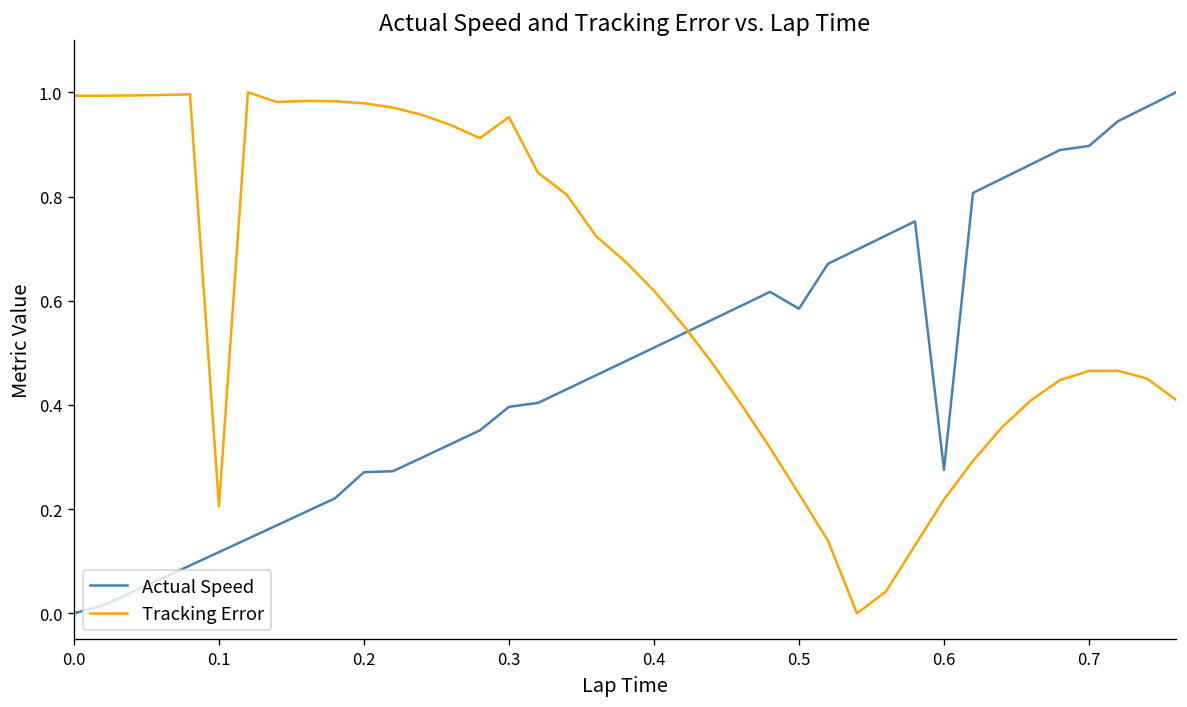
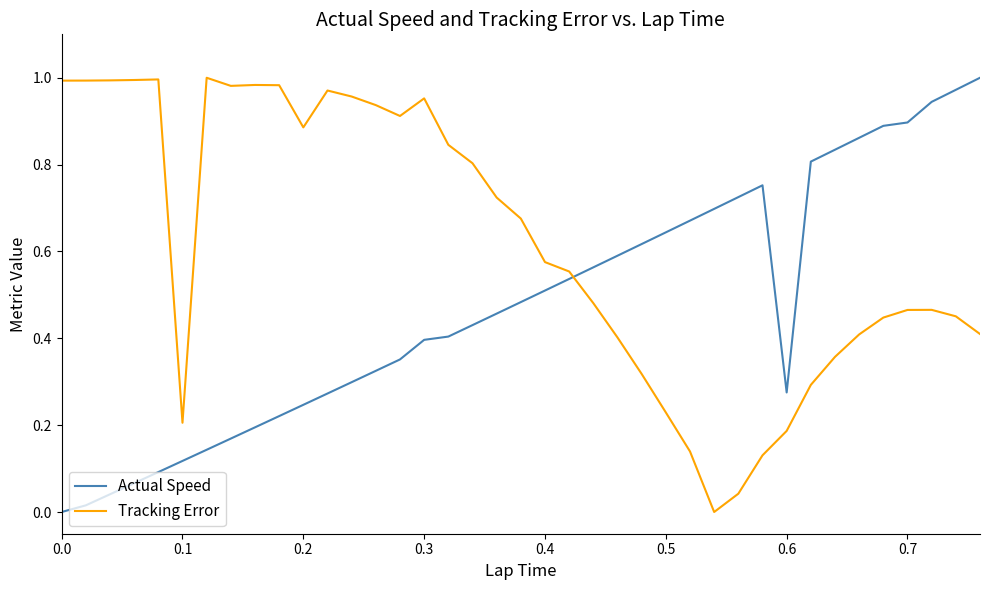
Actual Speed, 0.2: 0.27 -> 0.25
Tracking Error, 0.2: 0.98 -> 0.89
Tracking Error, 0.4: 0.62 -> 0.58
Actual Speed, 0.5: 0.58 -> 0.64
Tracking Error, 0.6: 0.22 -> 0.19
